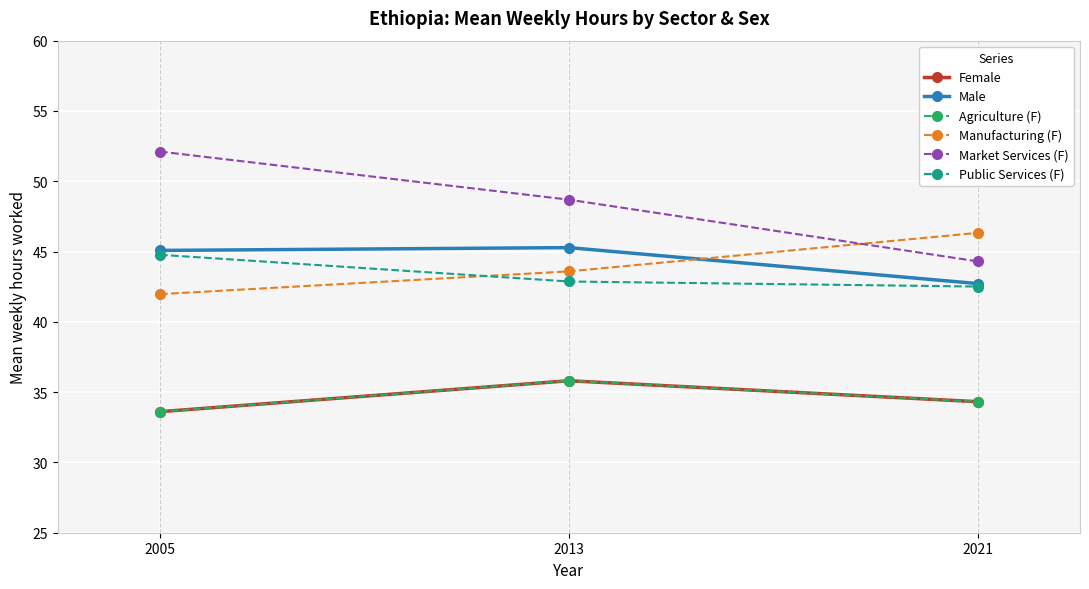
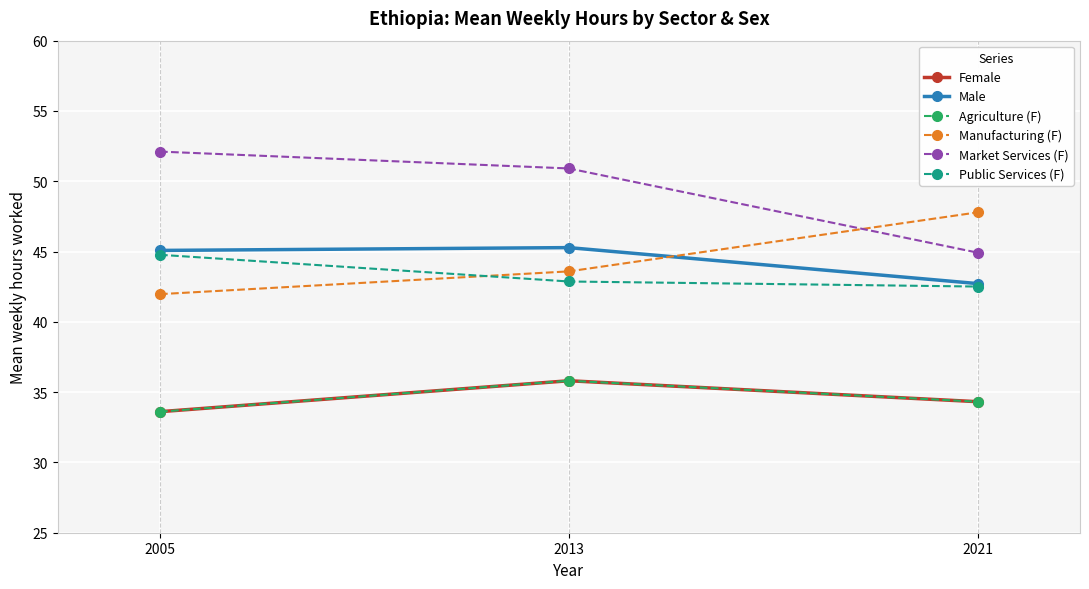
Market Services (F), 2013: 48.7 -> 50.9
Manufacturing (F), 2021: 46.3 -> 47.8
Market Services (F), 2021: 44.3 -> 44.9
